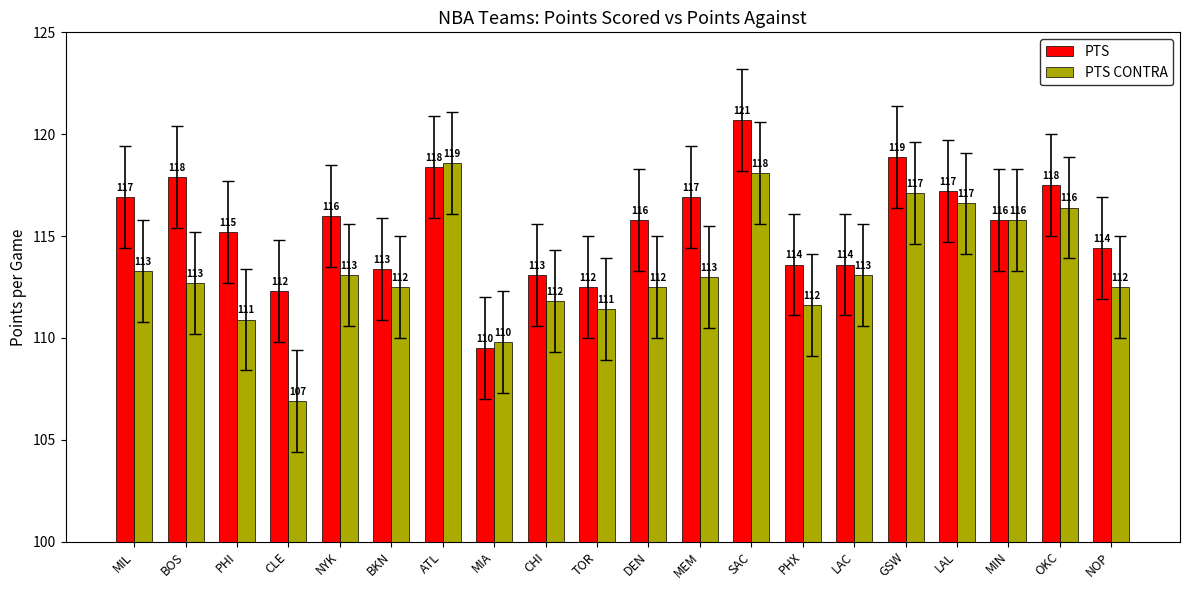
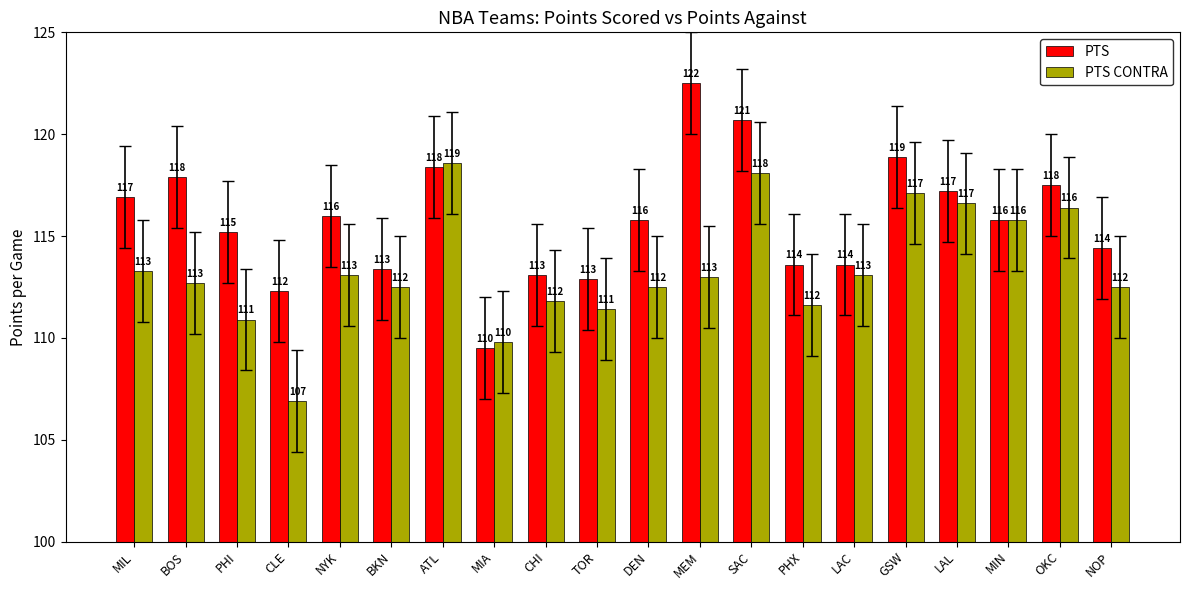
PTS, TOR: 112 -> 113
PTS, MEM: 117 -> 122
